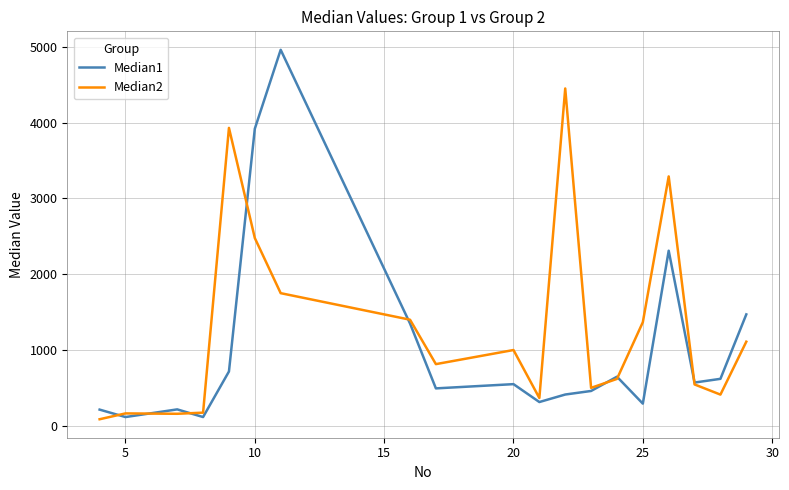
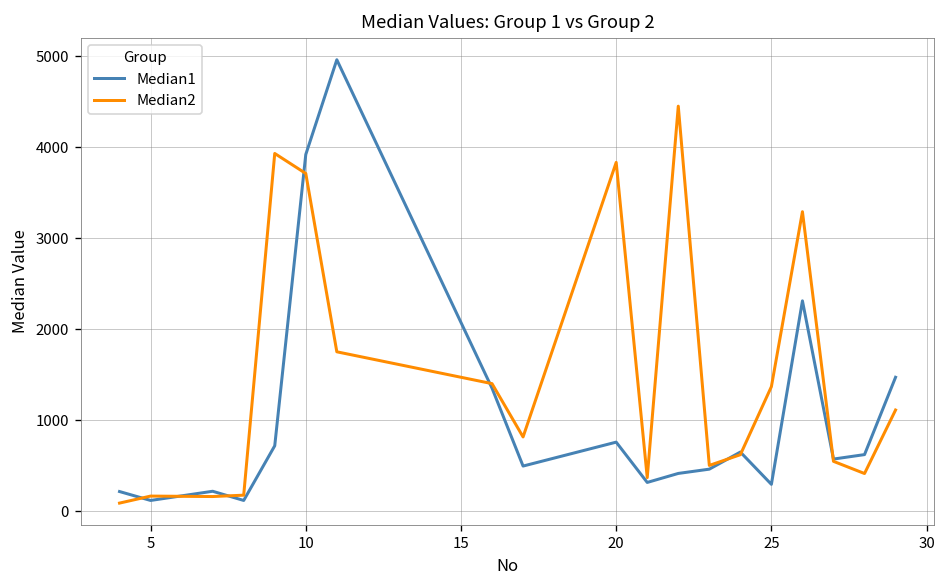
Median2, 10: 2500 -> 3700
Median1, 20: 600 -> 800
Median2, 20: 1000 -> 3800
